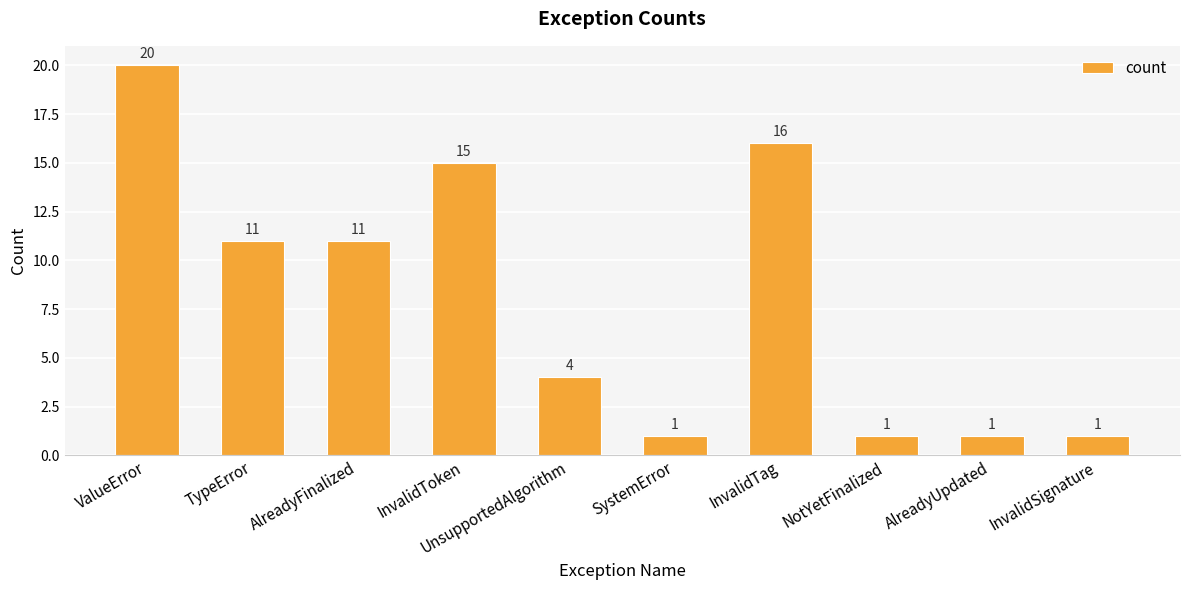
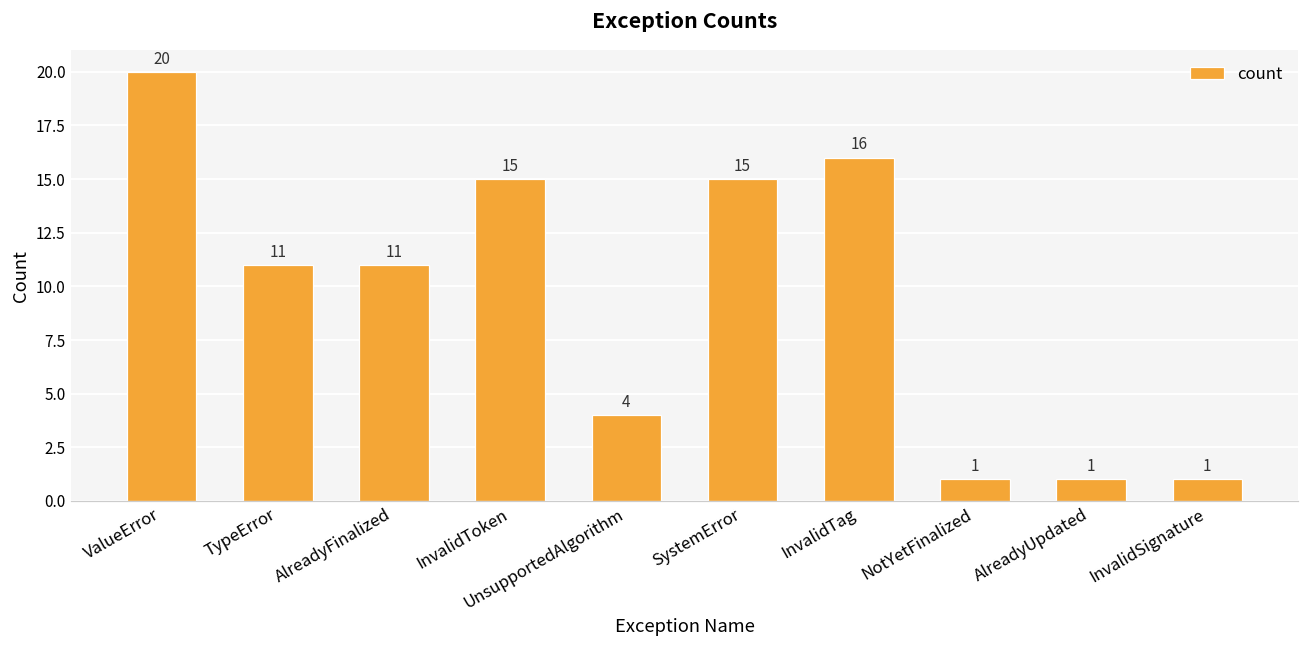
SystemError: 1 -> 15
